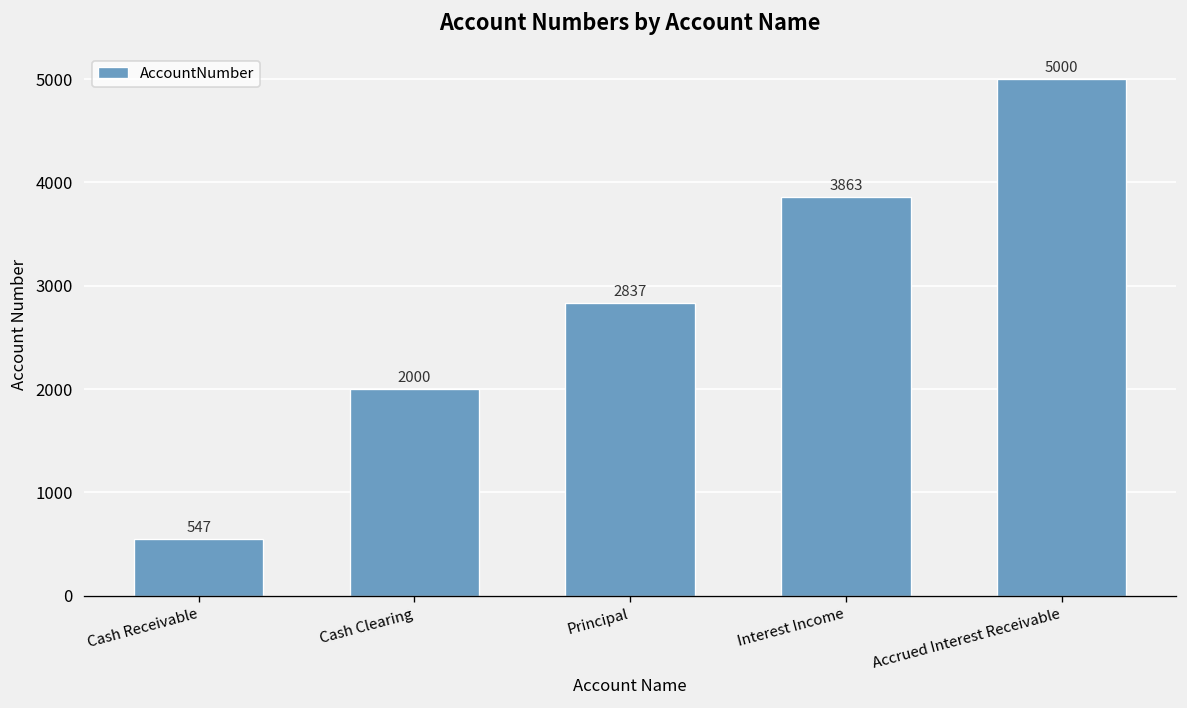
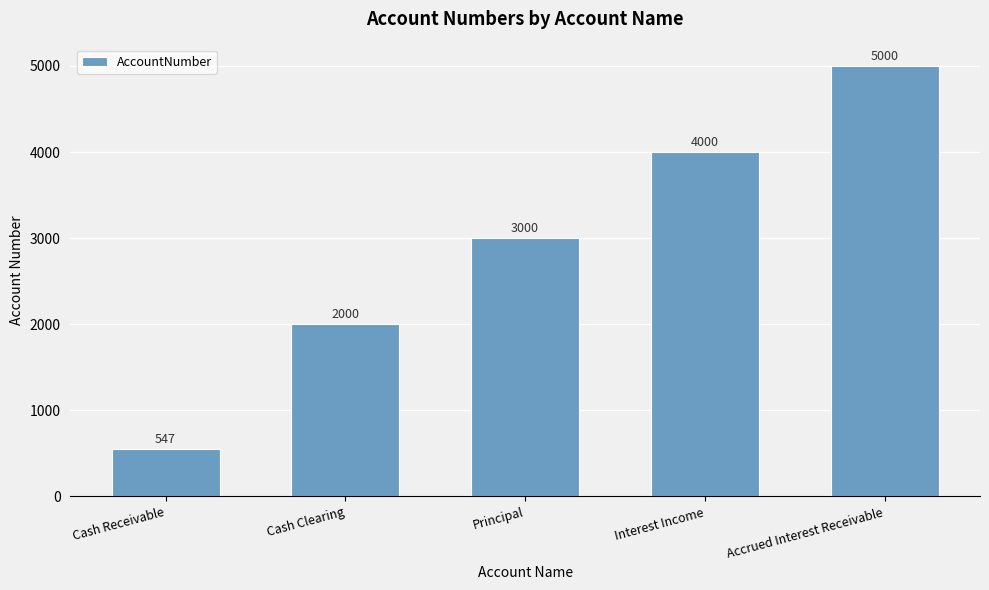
Principal: 2837 -> 3000
Interest Income: 3863 -> 4000
